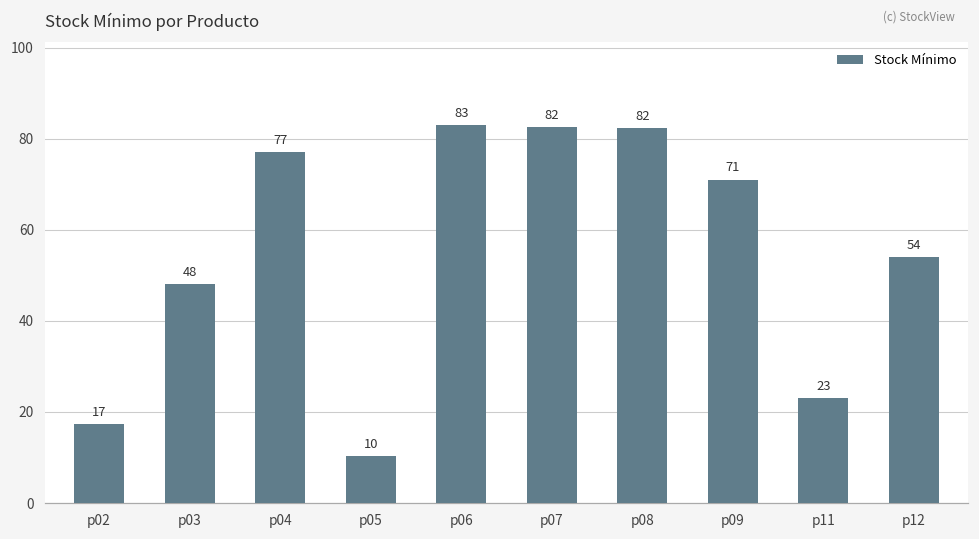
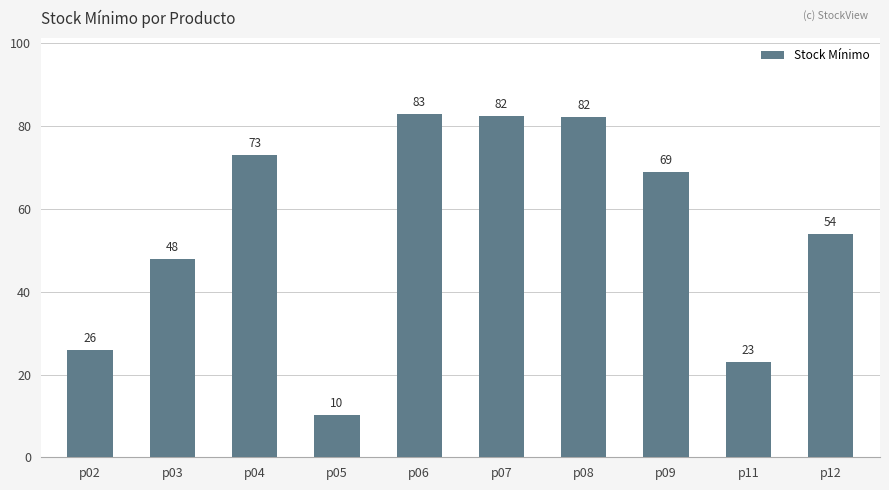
p02: 17 -> 26
p04: 77 -> 73
p09: 71 -> 69
